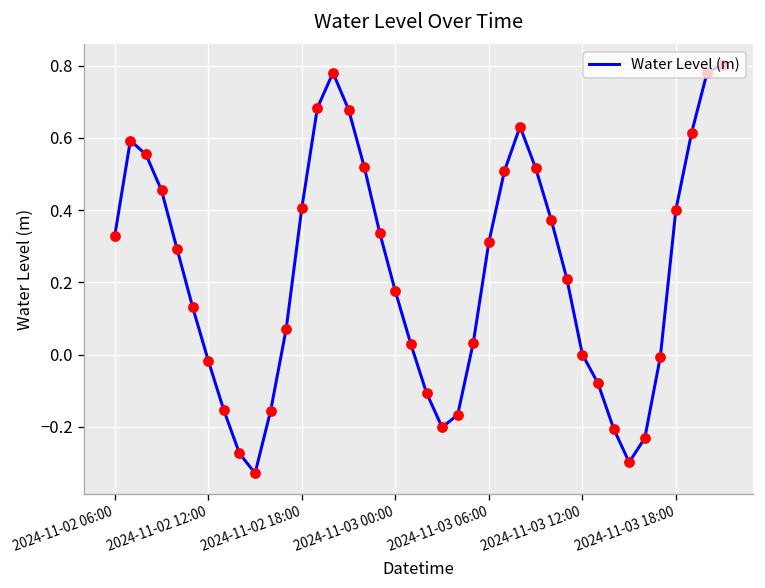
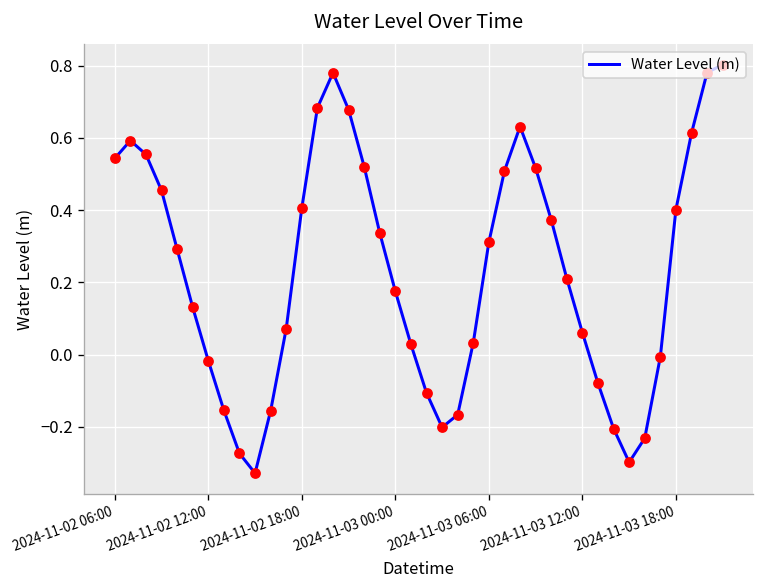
2024-11-02 06:00: 0.33 -> 0.54
2024-11-03 12:00: 0.00 -> 0.06
